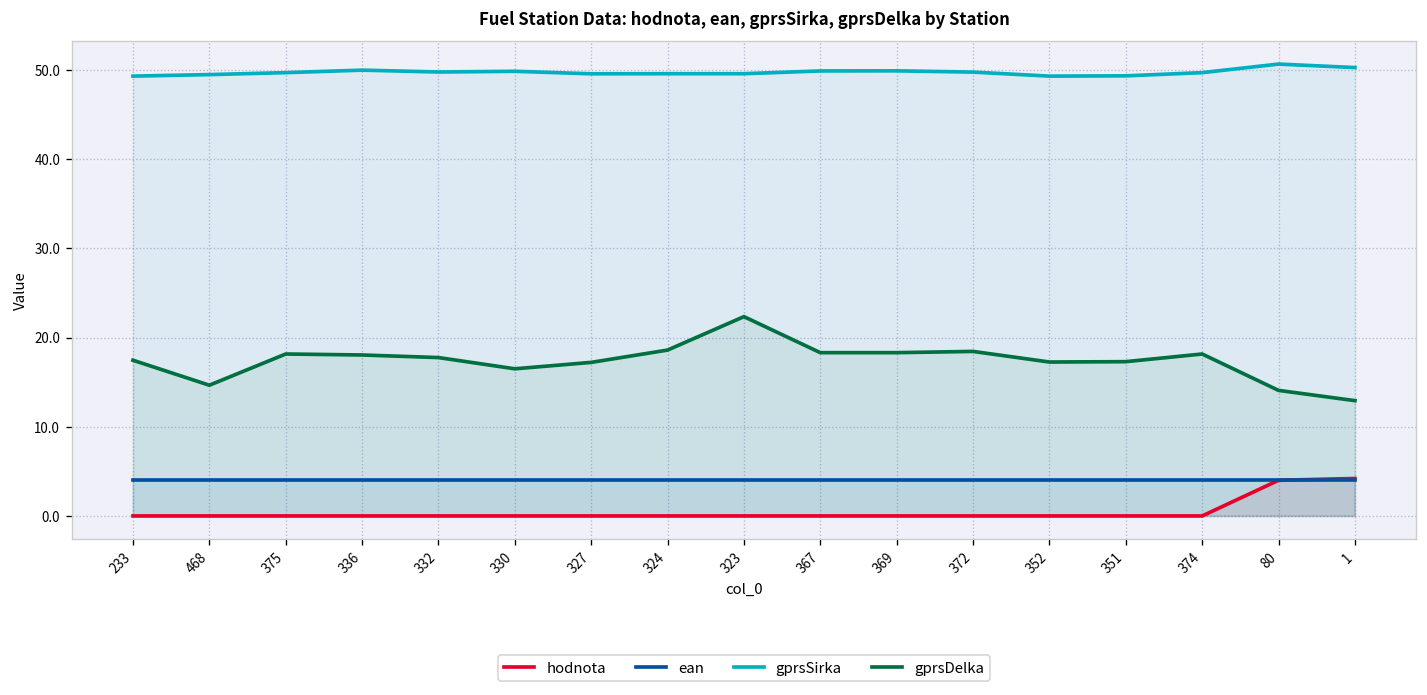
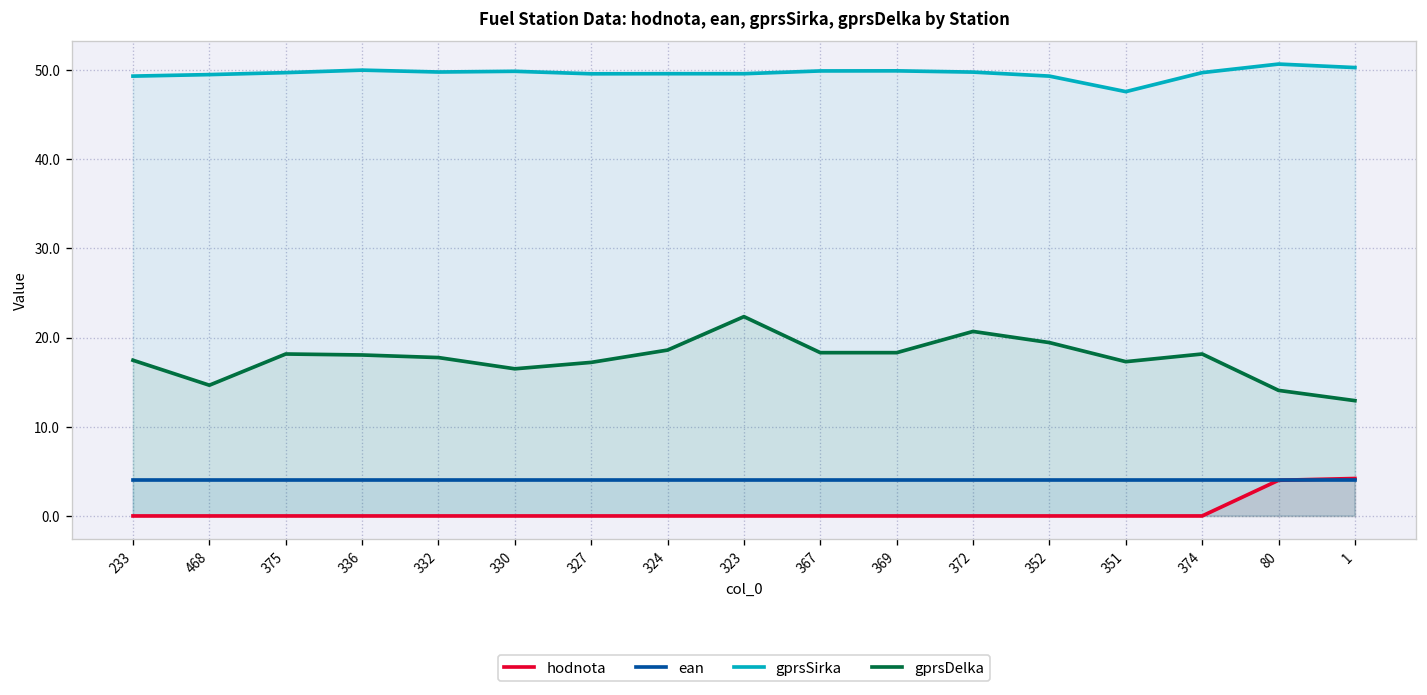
gprsDelka, 372: 18 -> 21
gprsDelka, 352: 17 -> 19
gprsSirka, 351: 49 -> 48
